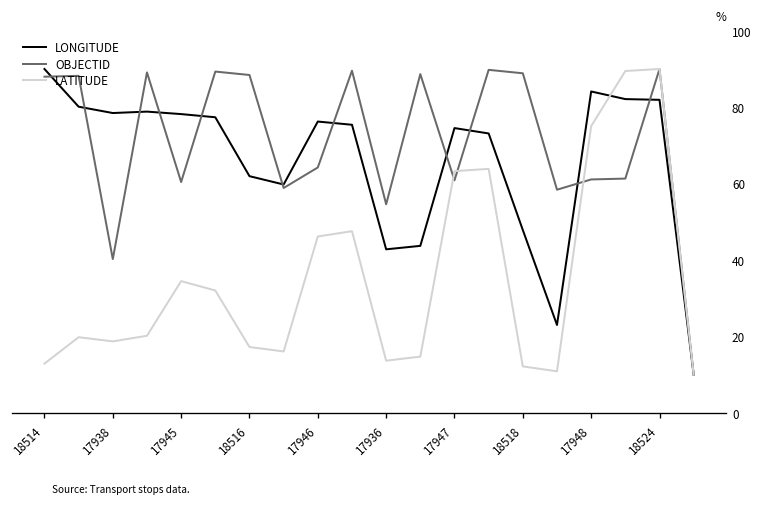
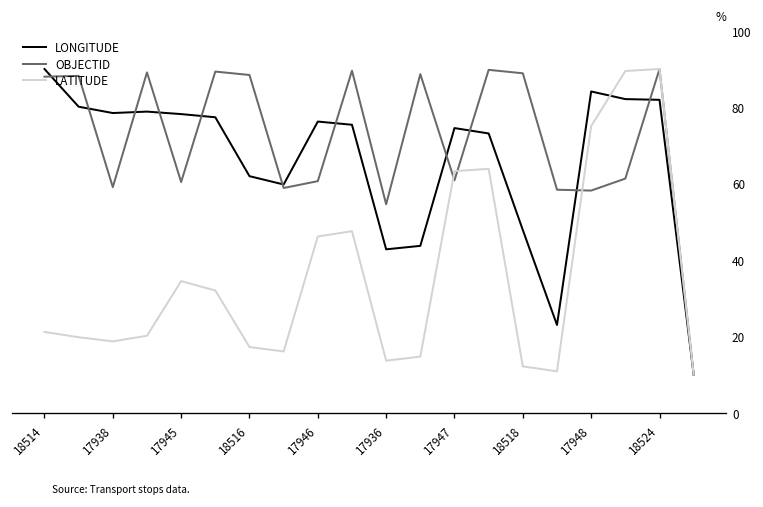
LATITUDE, 18514: 13 -> 21
OBJECTID, 17938: 40 -> 59
OBJECTID, 17946: 64 -> 61
OBJECTID, 17948: 61 -> 58
